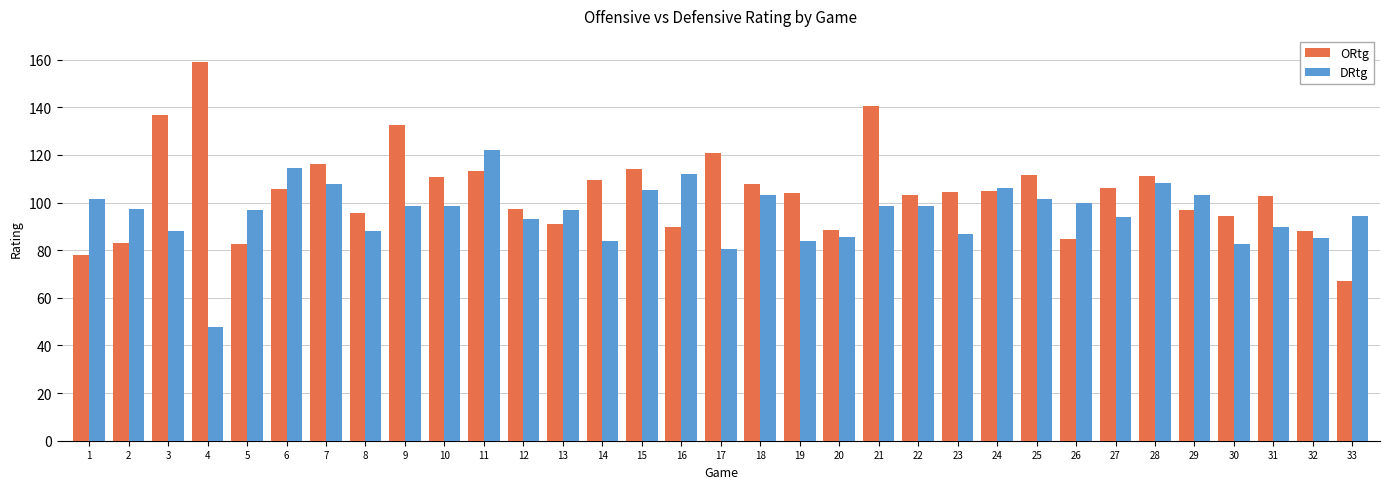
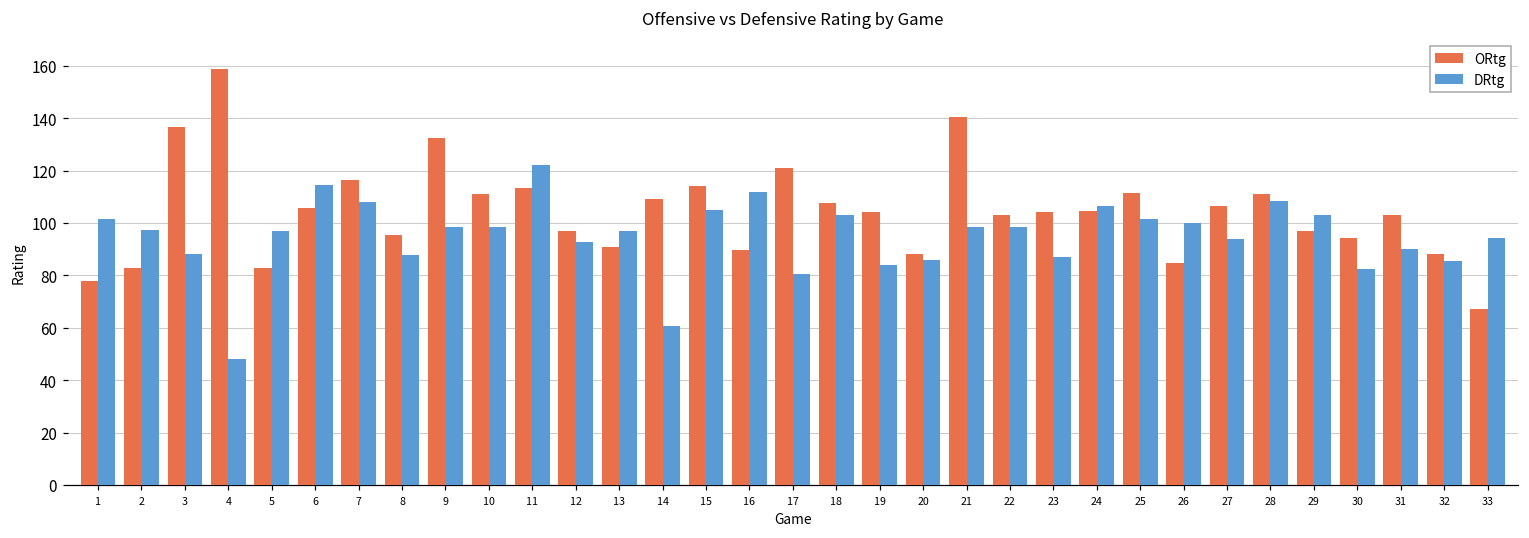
DRtg, 14: 84 -> 61
